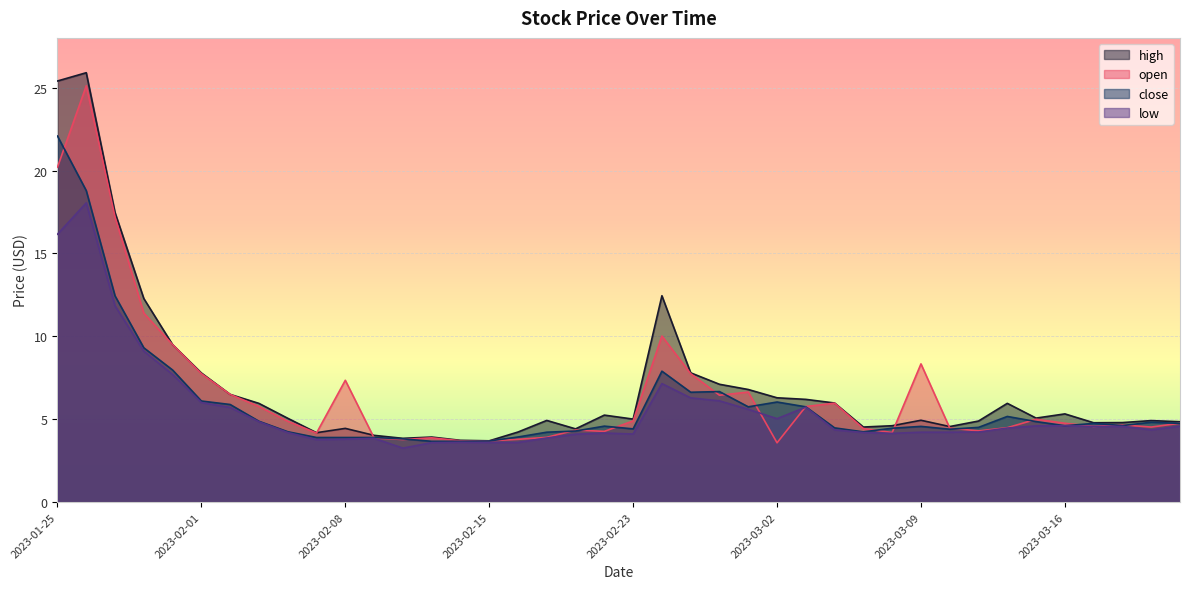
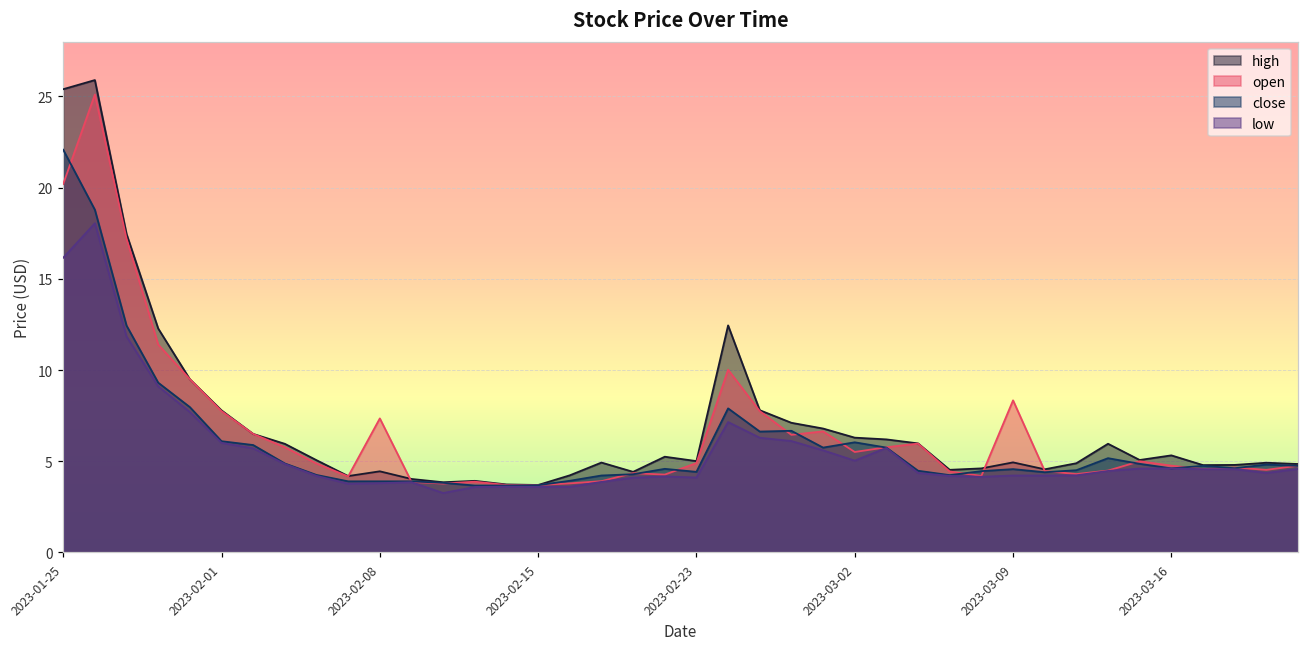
open, 2023-03-02: 3.6 -> 5.5
